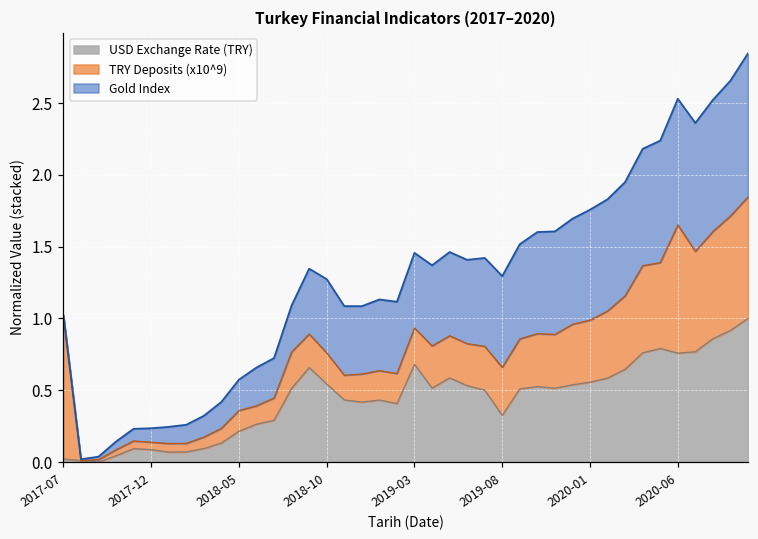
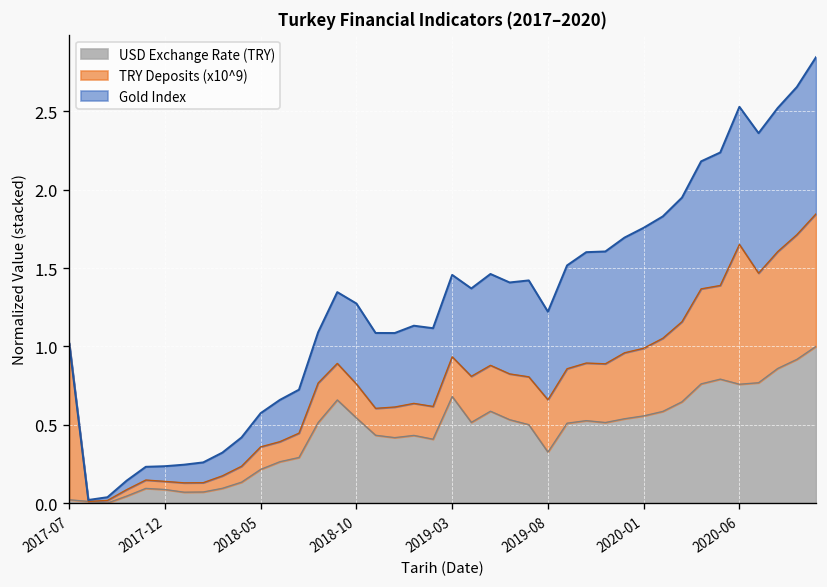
Gold Index, 2019-08: 0.64 -> 0.56
